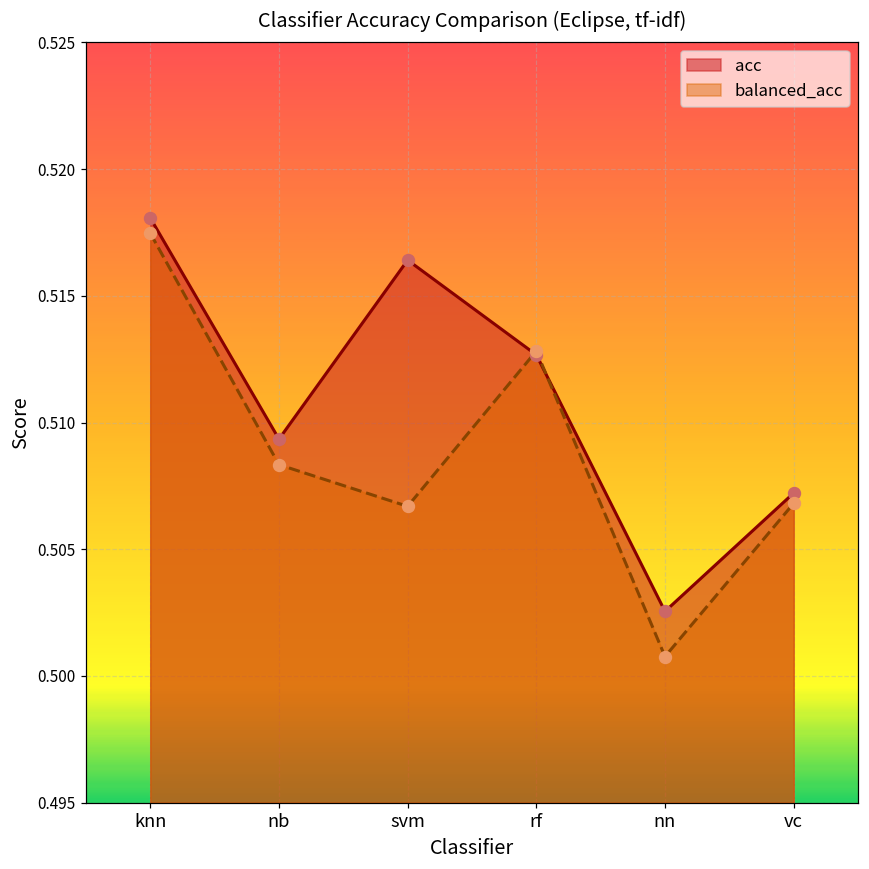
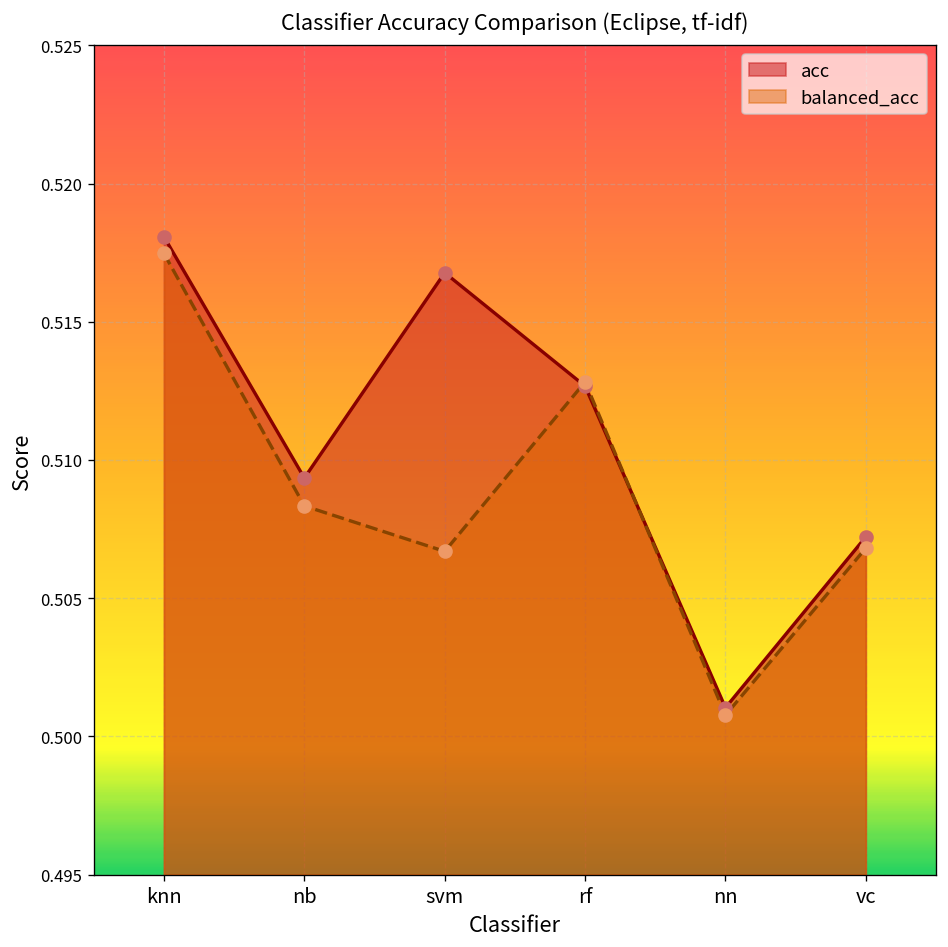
acc, svm: 0.5164 -> 0.5168
acc, nn: 0.5026 -> 0.5010
